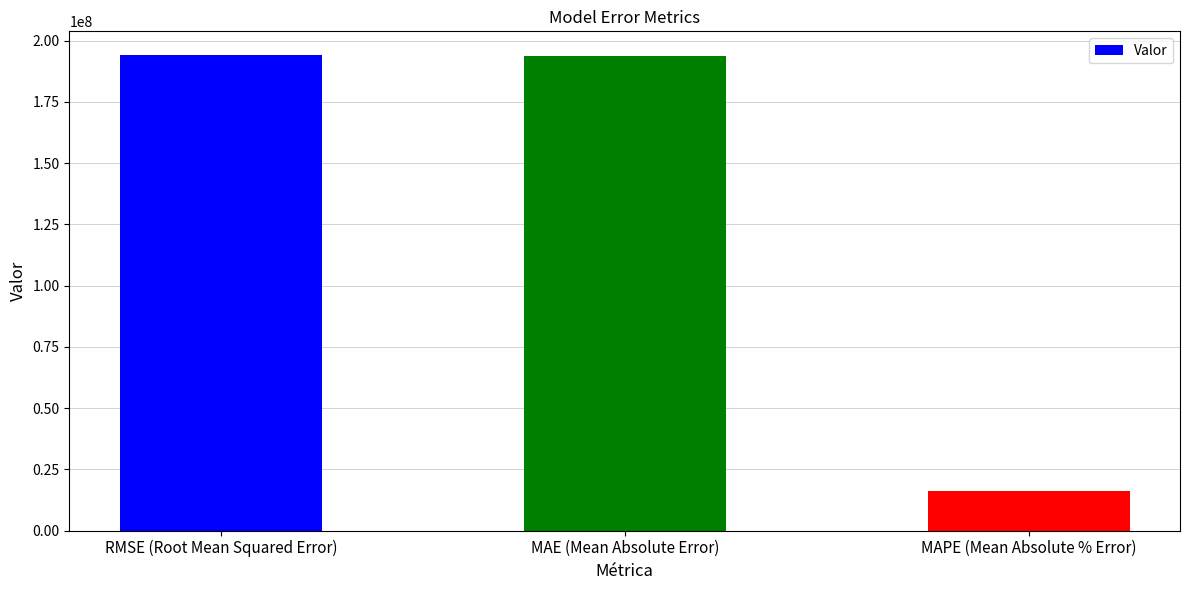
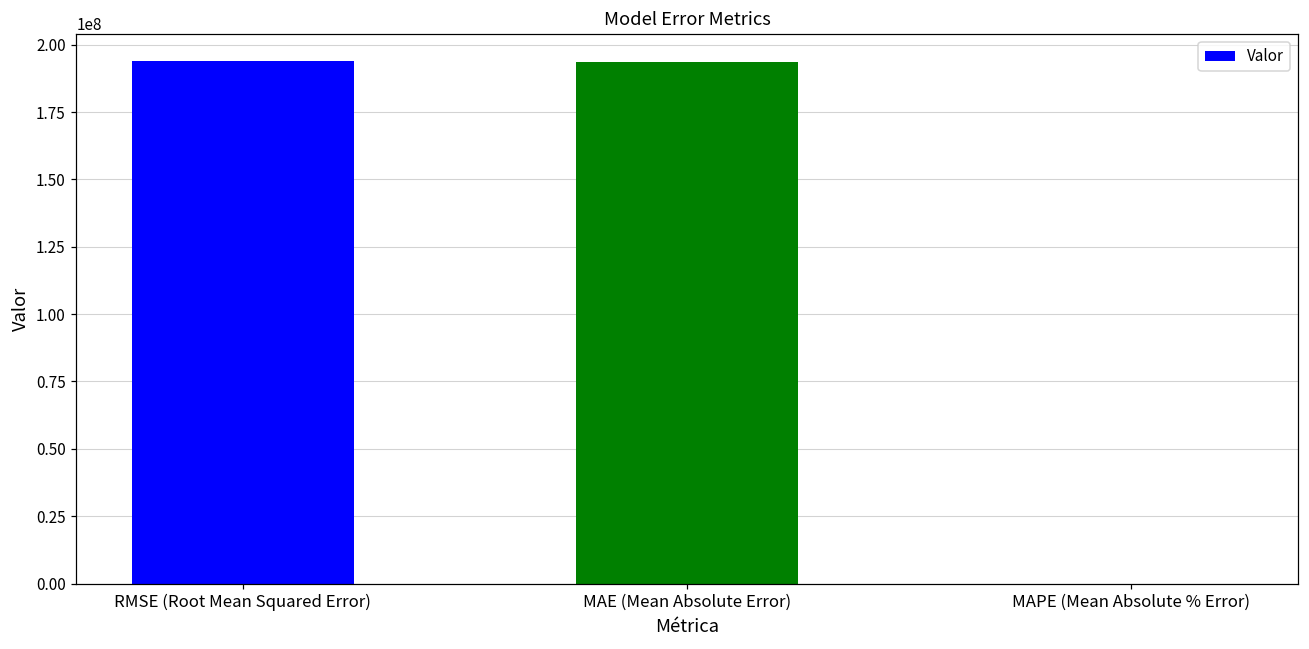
MAPE (Mean Absolute % Error): 16000000 -> 0
